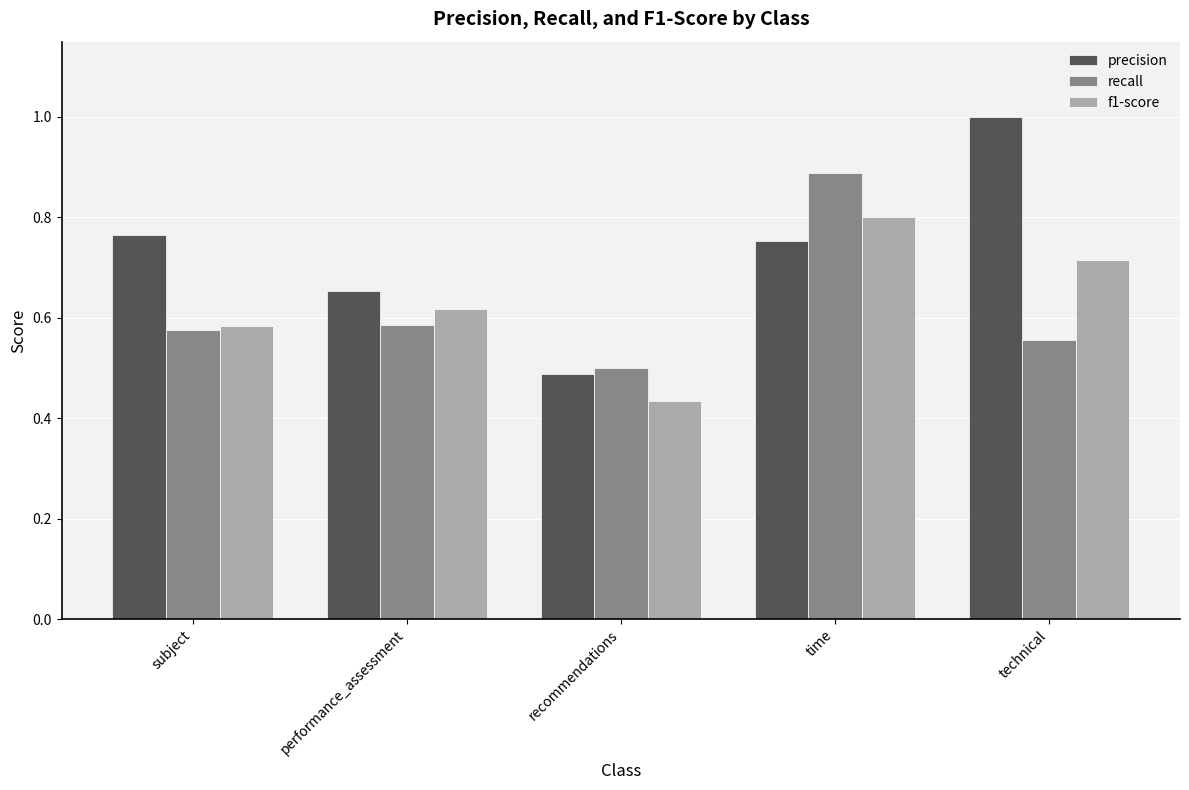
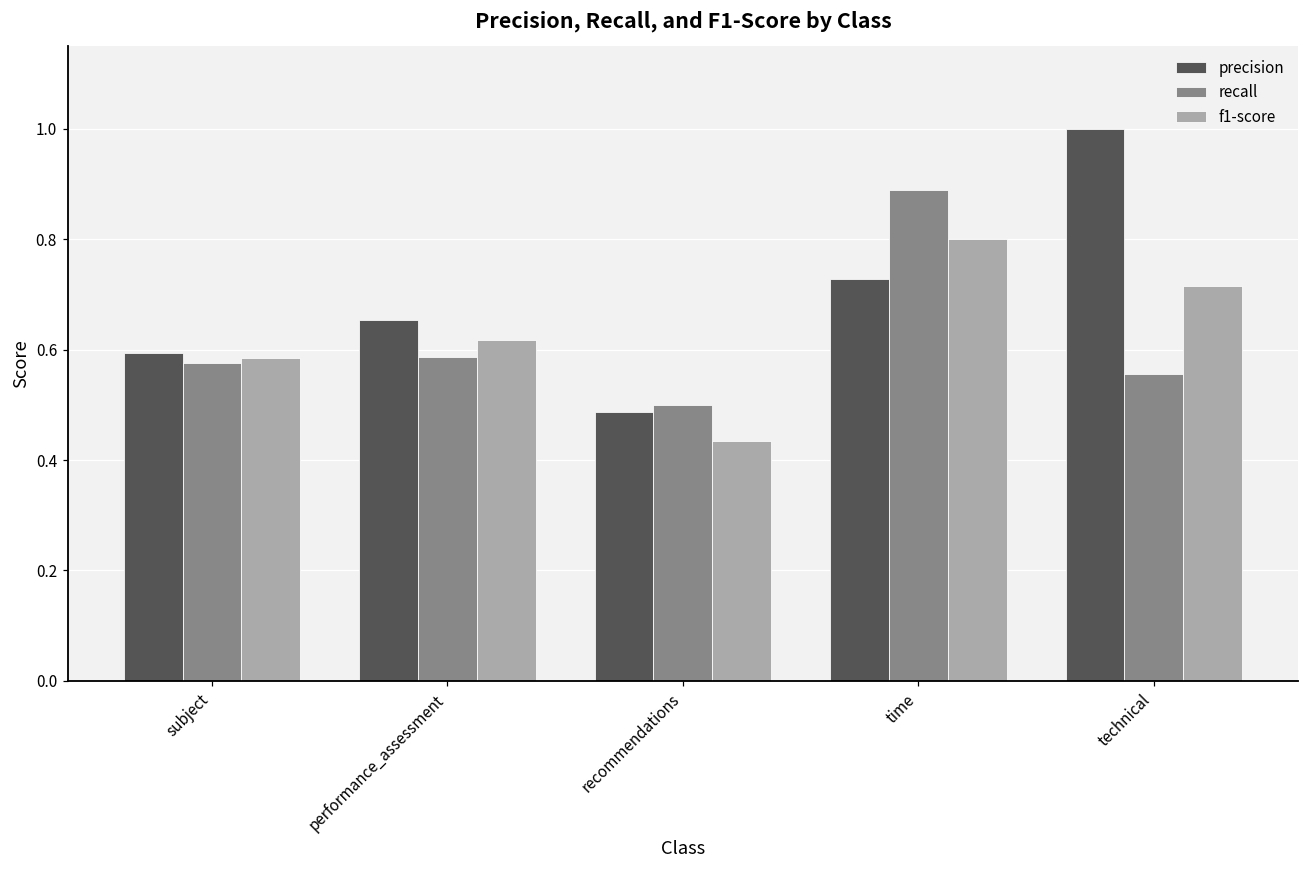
precision, subject: 0.76 -> 0.59
precision, time: 0.75 -> 0.73
